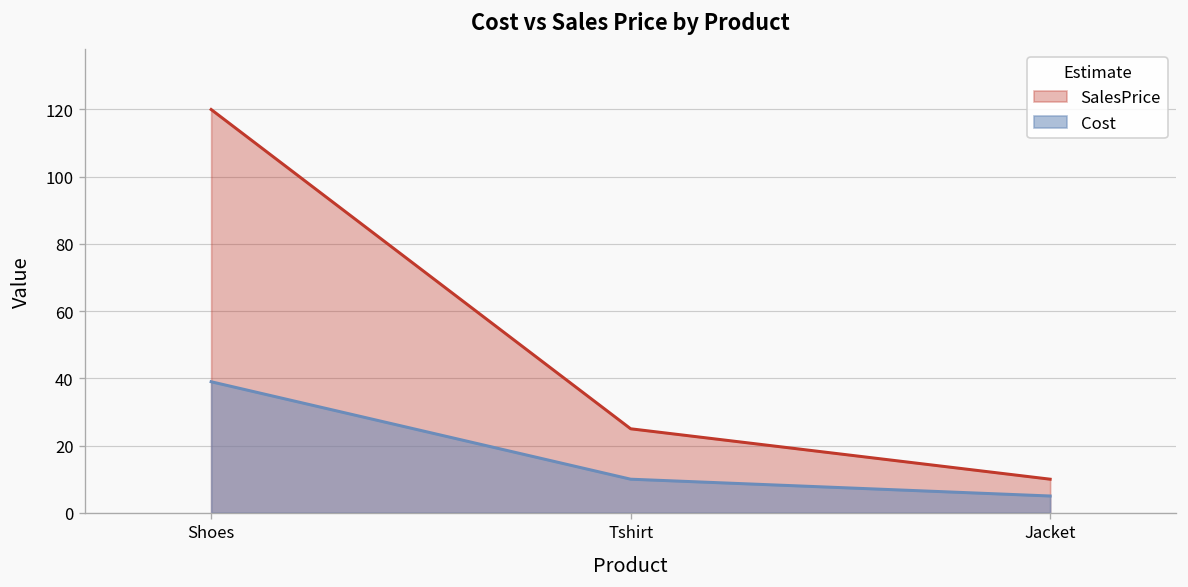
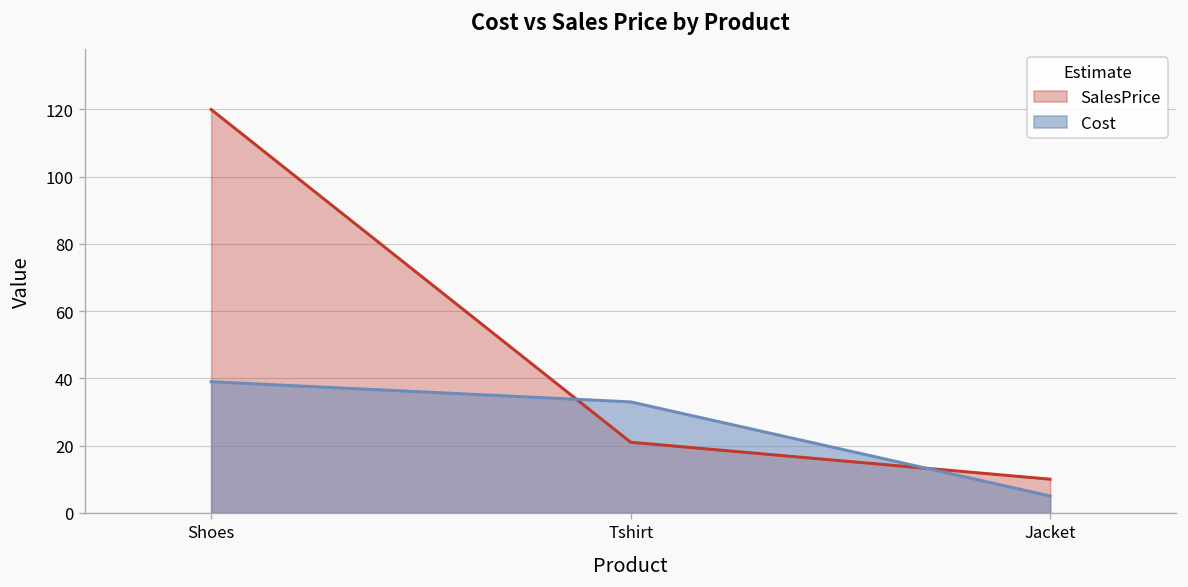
SalesPrice, Tshirt: 25 -> 21
Cost, Tshirt: 10 -> 33
